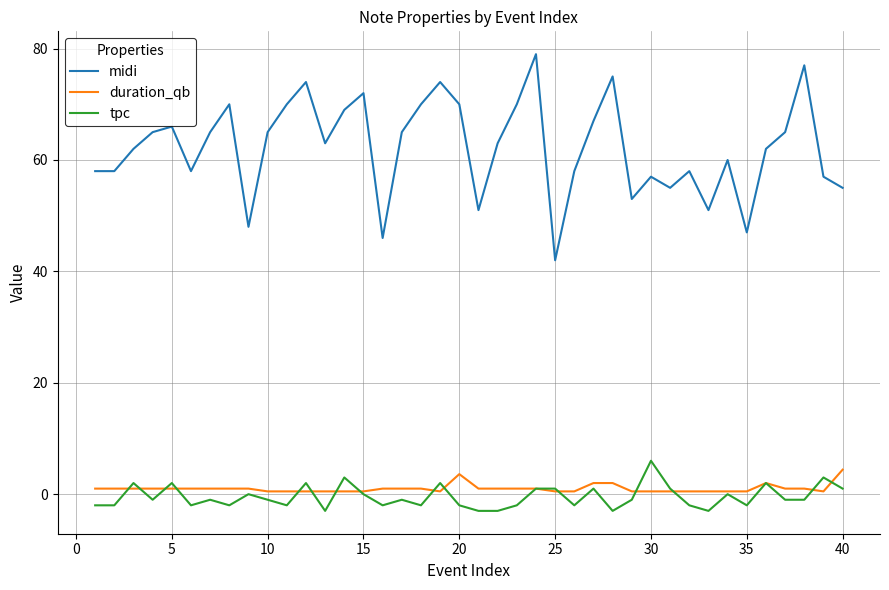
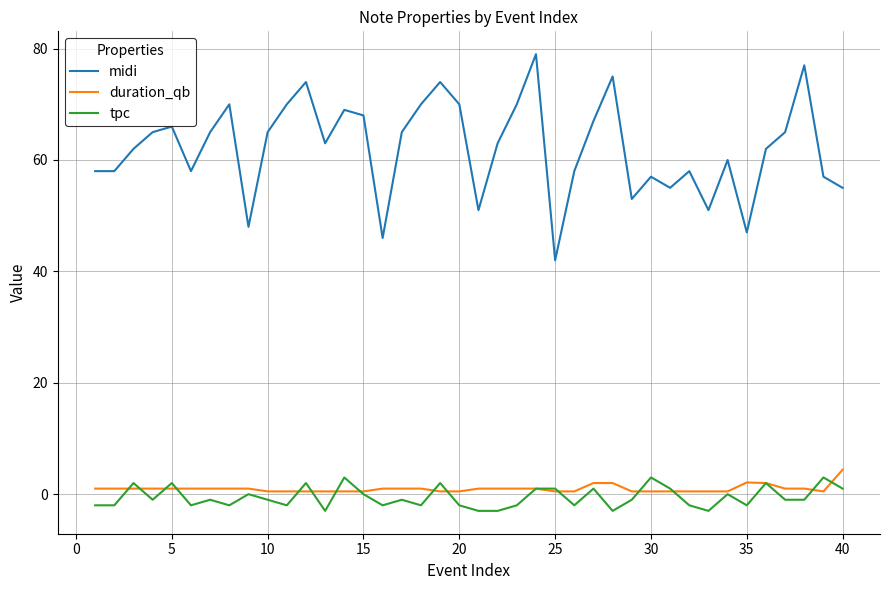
midi, 15: 72 -> 68
duration_qb, 20: 4 -> 1
tpc, 30: 6 -> 3
duration_qb, 35: 1 -> 2
